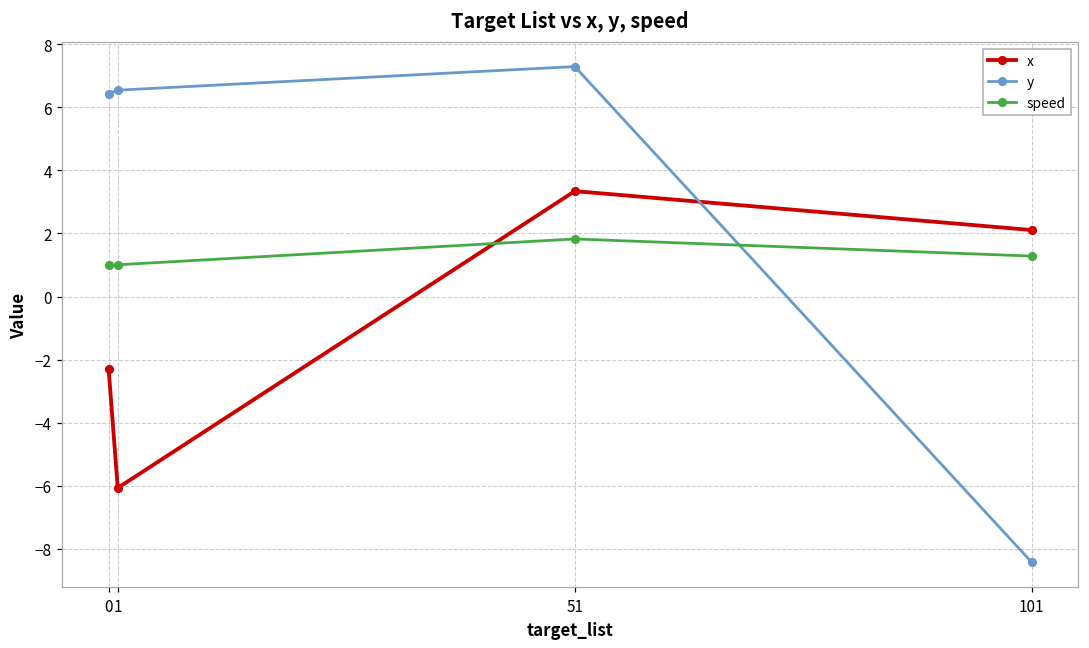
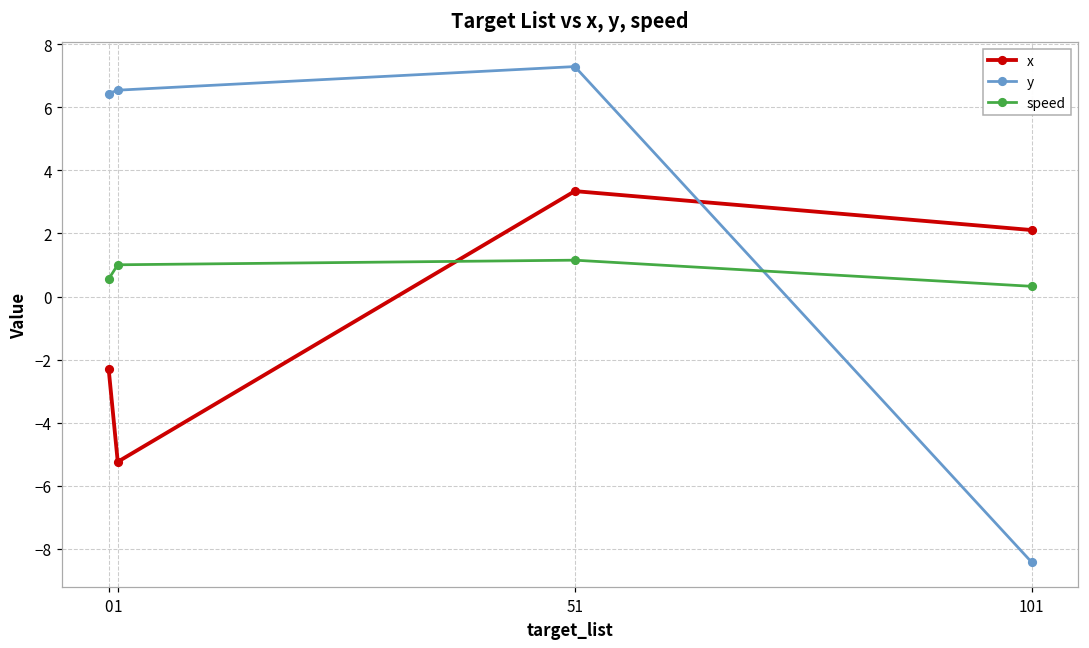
speed, 0: 1.0 -> 0.6
x, 1: -6.1 -> -5.2
speed, 51: 1.8 -> 1.2
speed, 101: 1.3 -> 0.3
